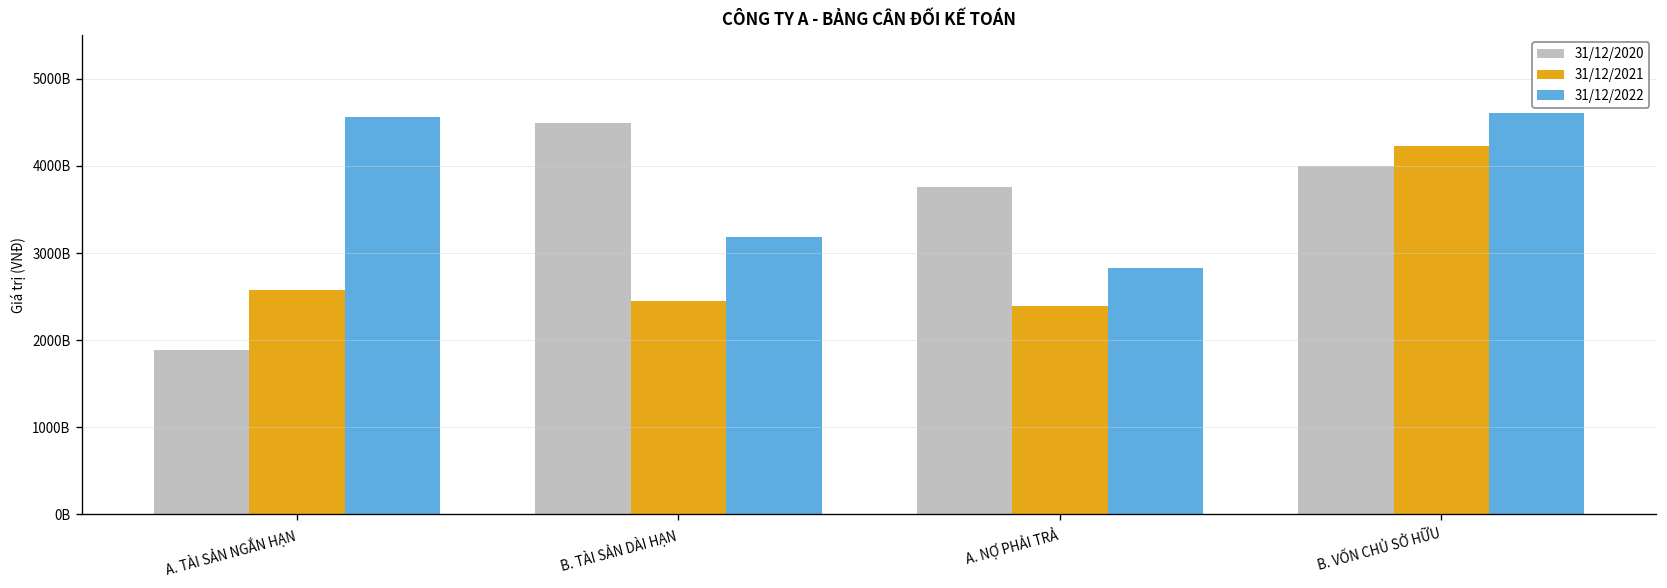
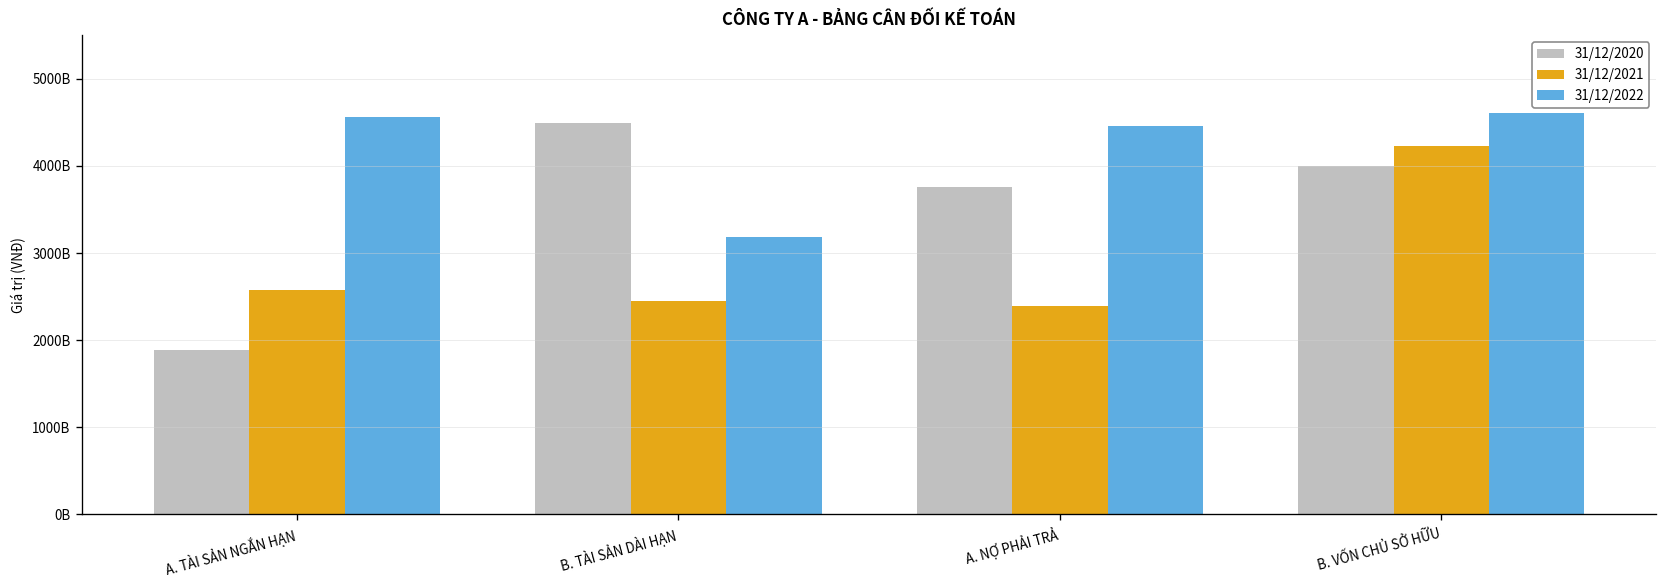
31/12/2022, A. NỢ PHẢI TRẢ: 2800000000000 -> 4500000000000
